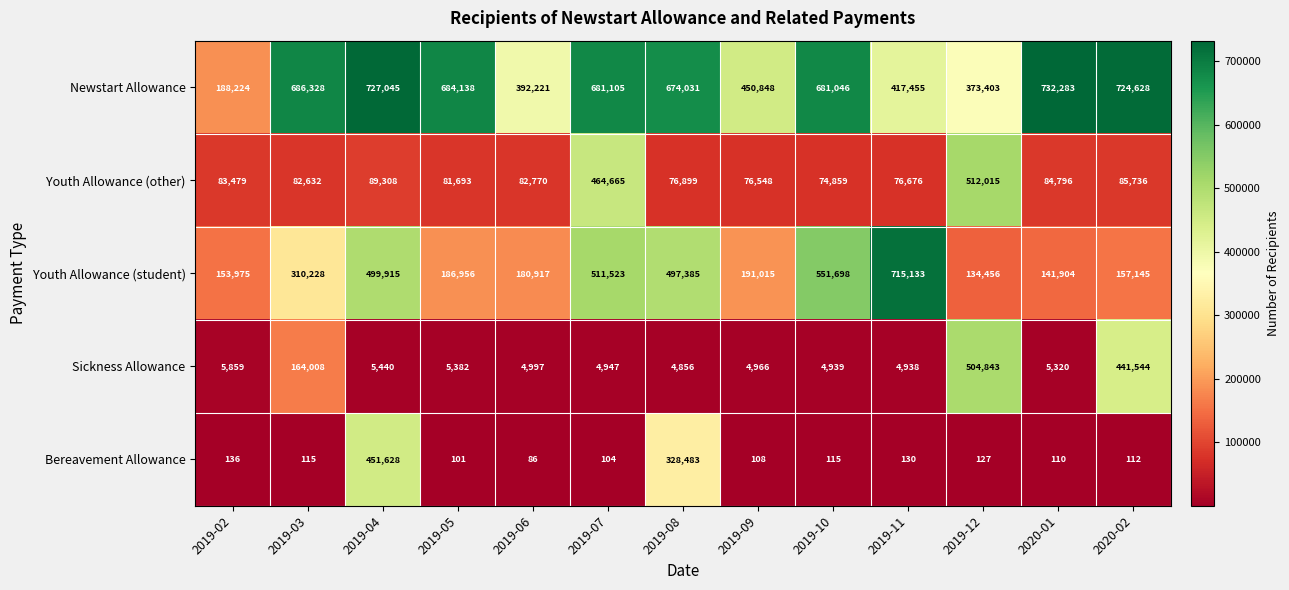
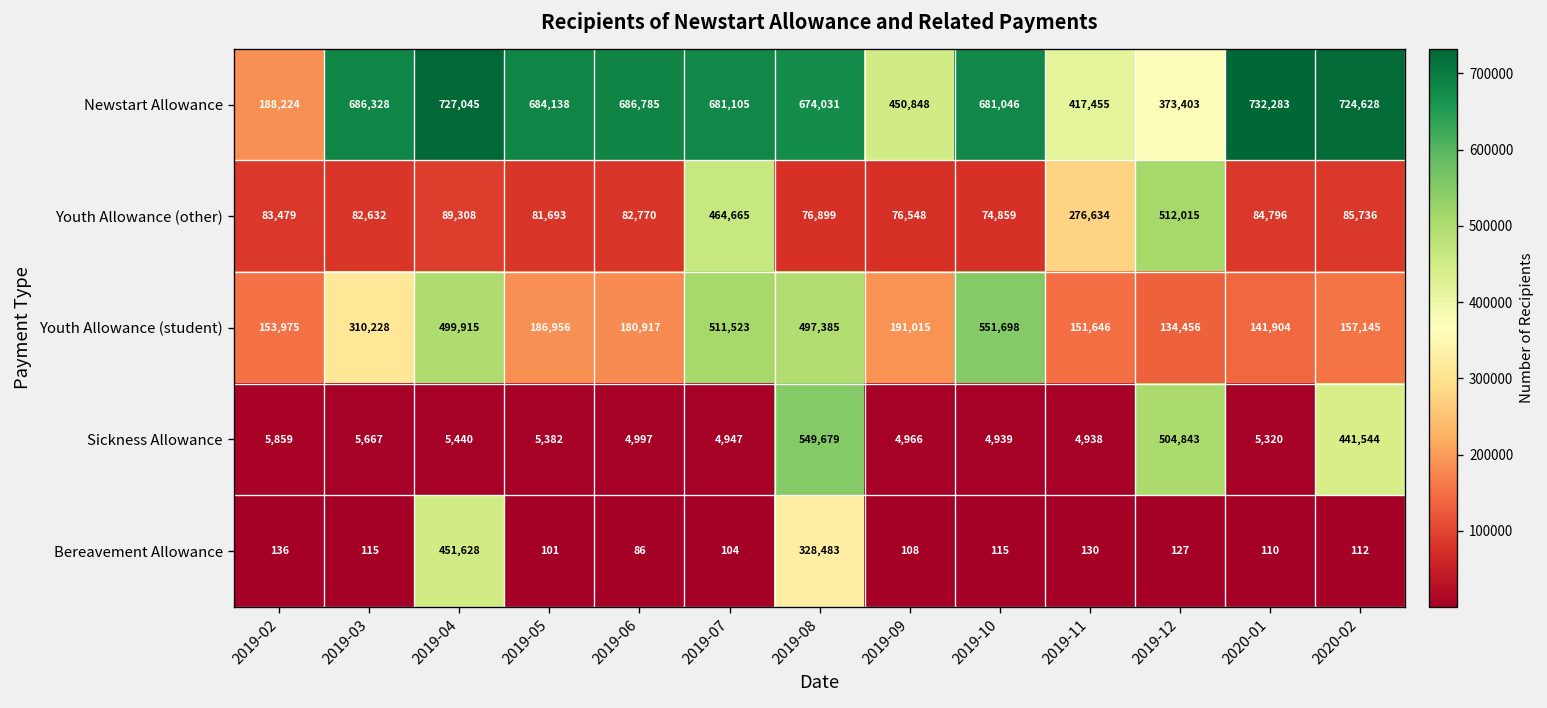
Newstart Allowance, 2019-06: 392,221 -> 686,785
Youth Allowance (other), 2019-11: 76,676 -> 276,634
Youth Allowance (student), 2019-11: 715,133 -> 151,646
Sickness Allowance, 2019-03: 164,008 -> 5,667
Sickness Allowance, 2019-08: 4,856 -> 549,679
